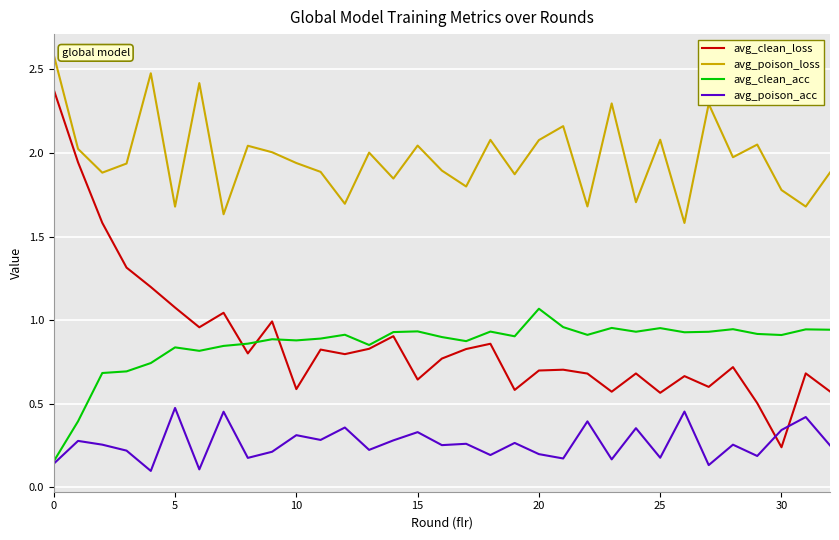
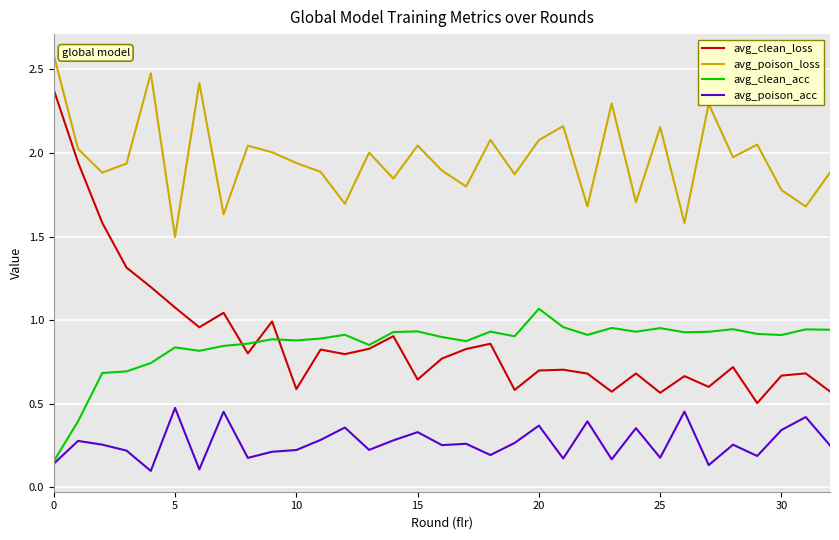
avg_poison_loss, 5: 1.68 -> 1.50
avg_poison_acc, 10: 0.31 -> 0.22
avg_poison_acc, 20: 0.20 -> 0.37
avg_poison_loss, 25: 2.08 -> 2.16
avg_clean_loss, 30: 0.24 -> 0.67
